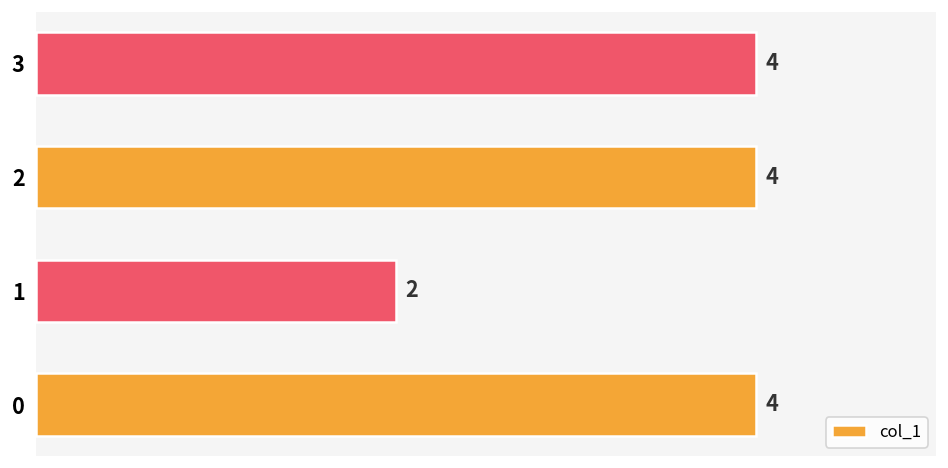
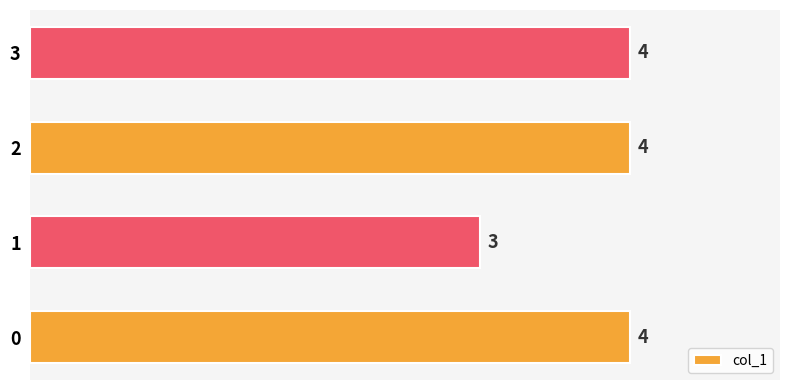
1: 2 -> 3
